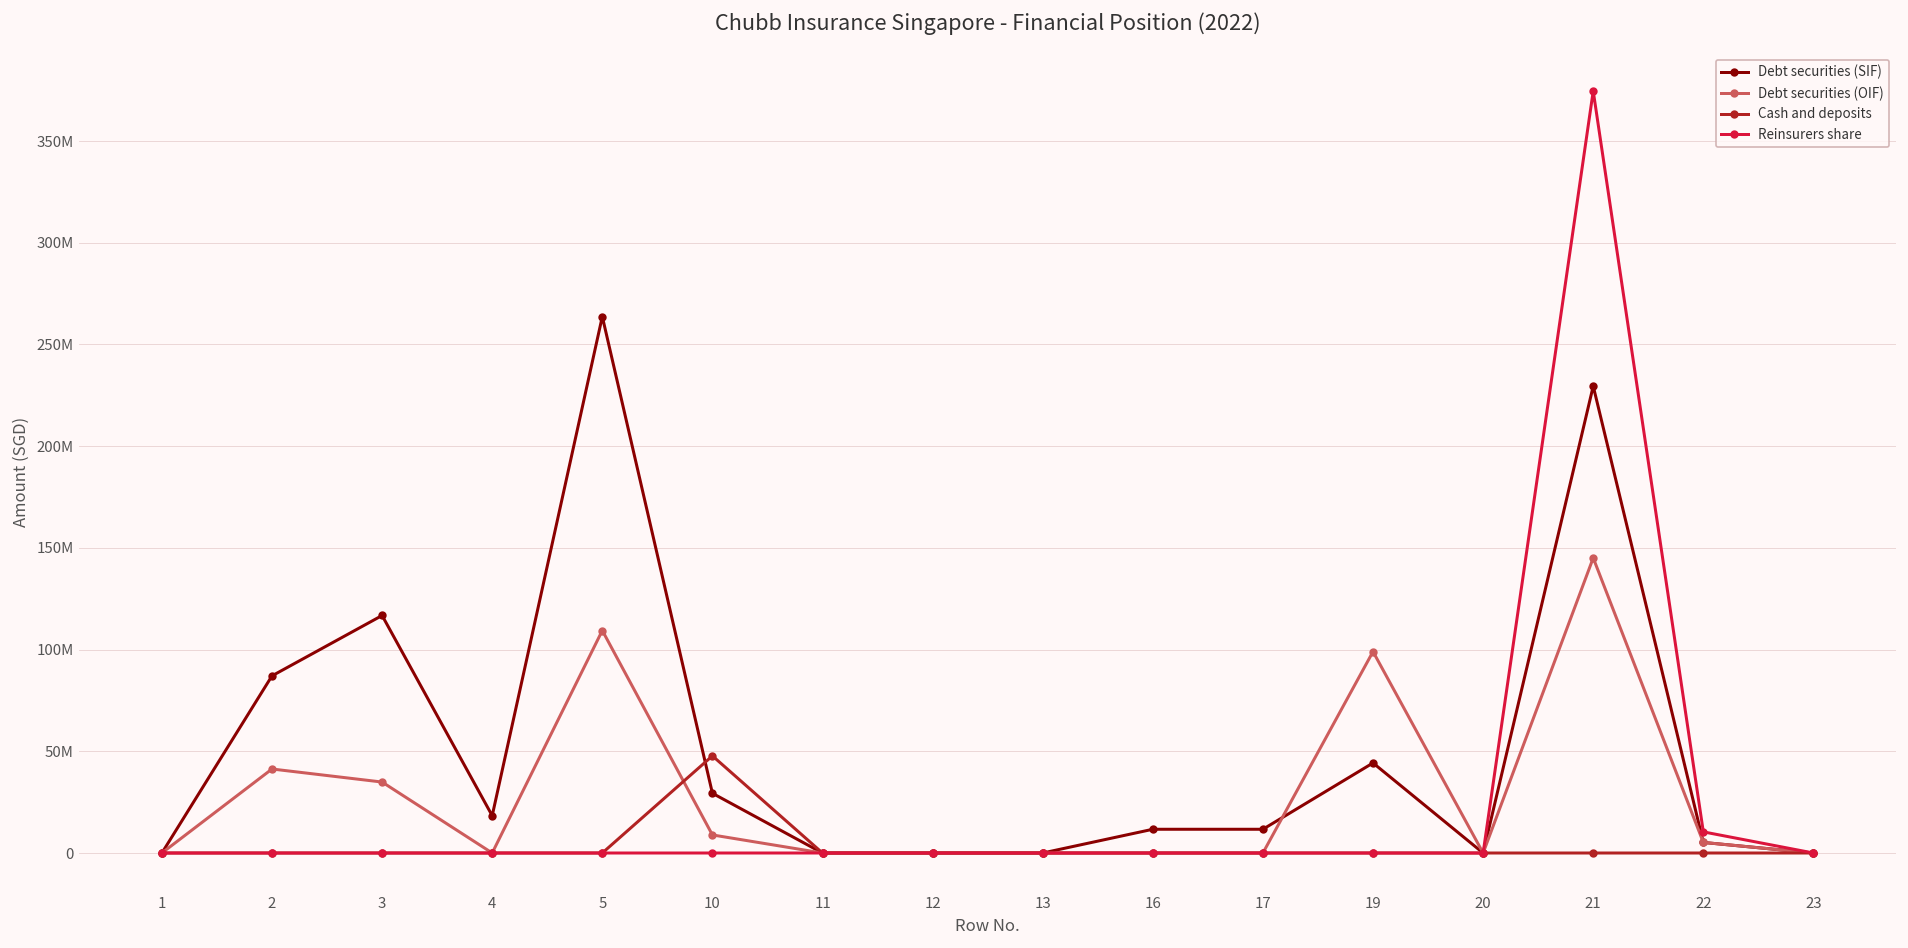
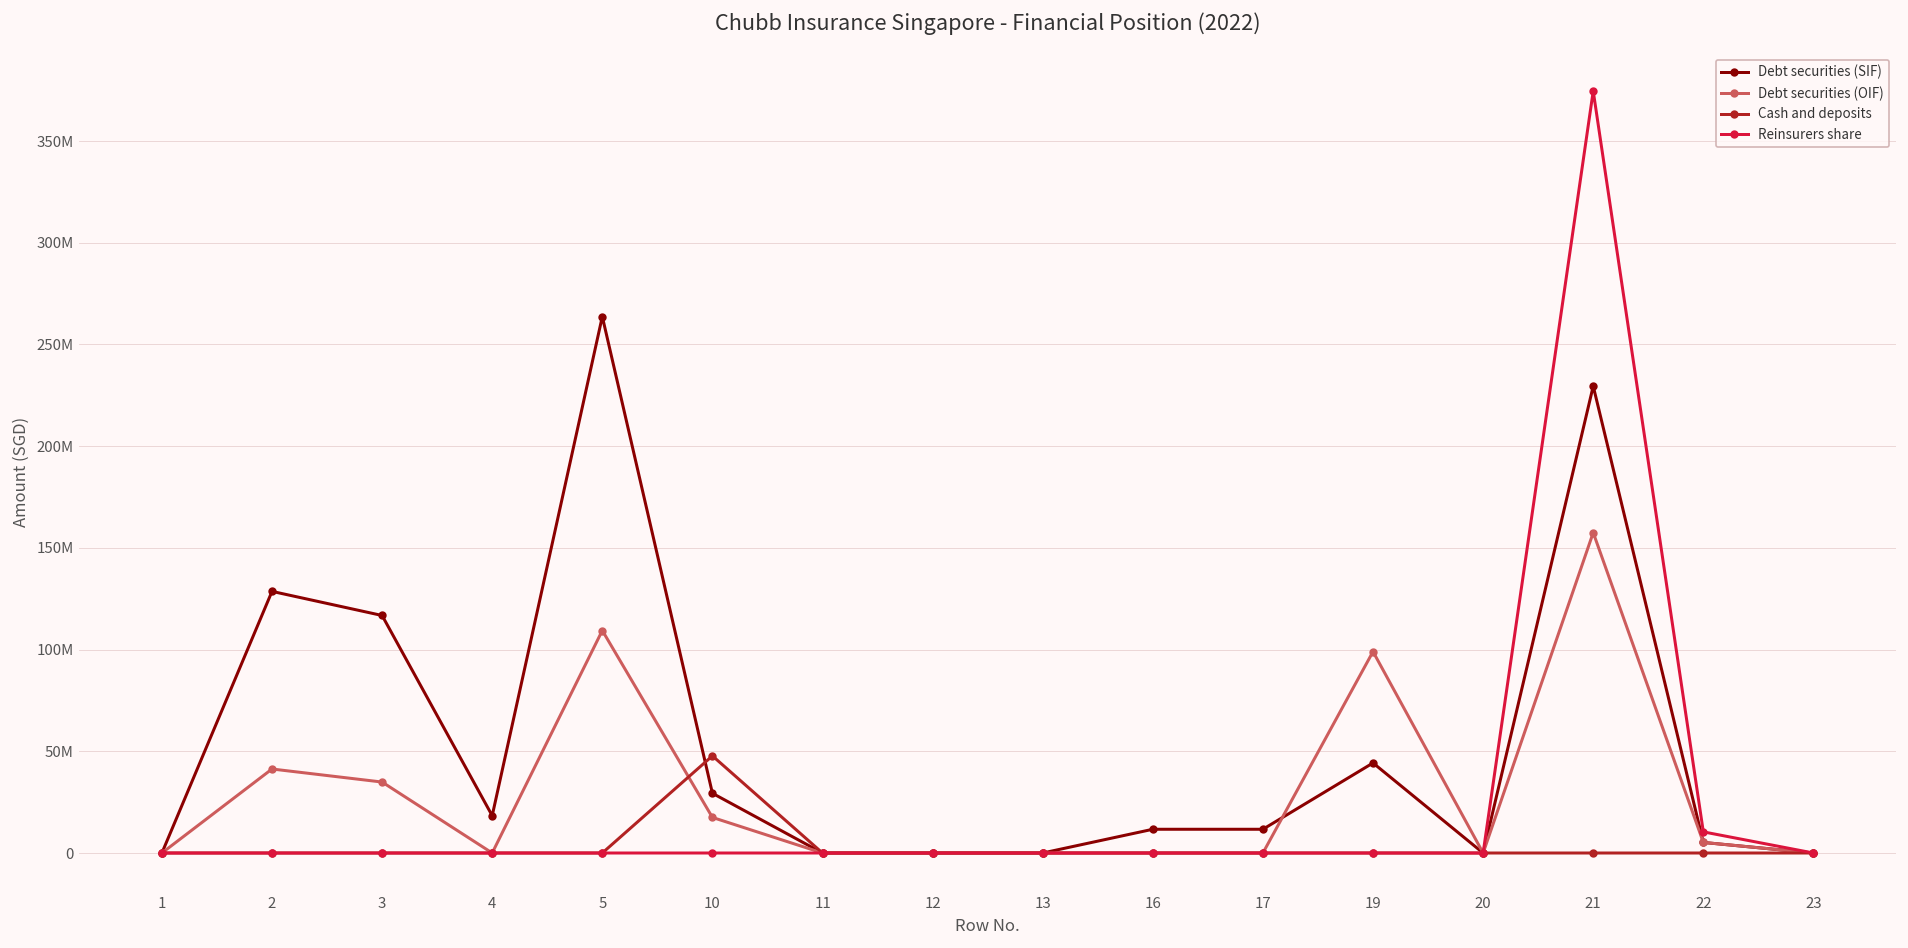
Debt securities (SIF), 2: 87000000 -> 129000000
Debt securities (OIF), 10: 9000000 -> 17000000
Debt securities (OIF), 21: 145000000 -> 157000000
